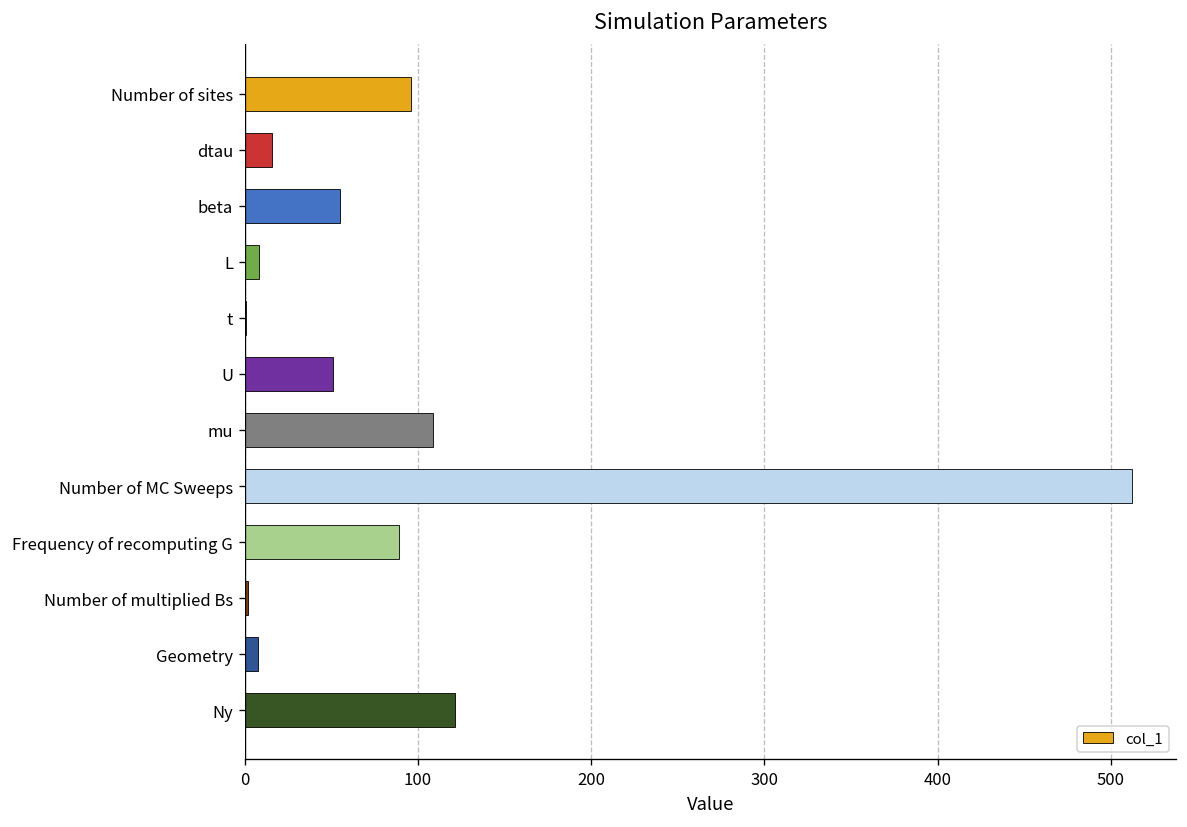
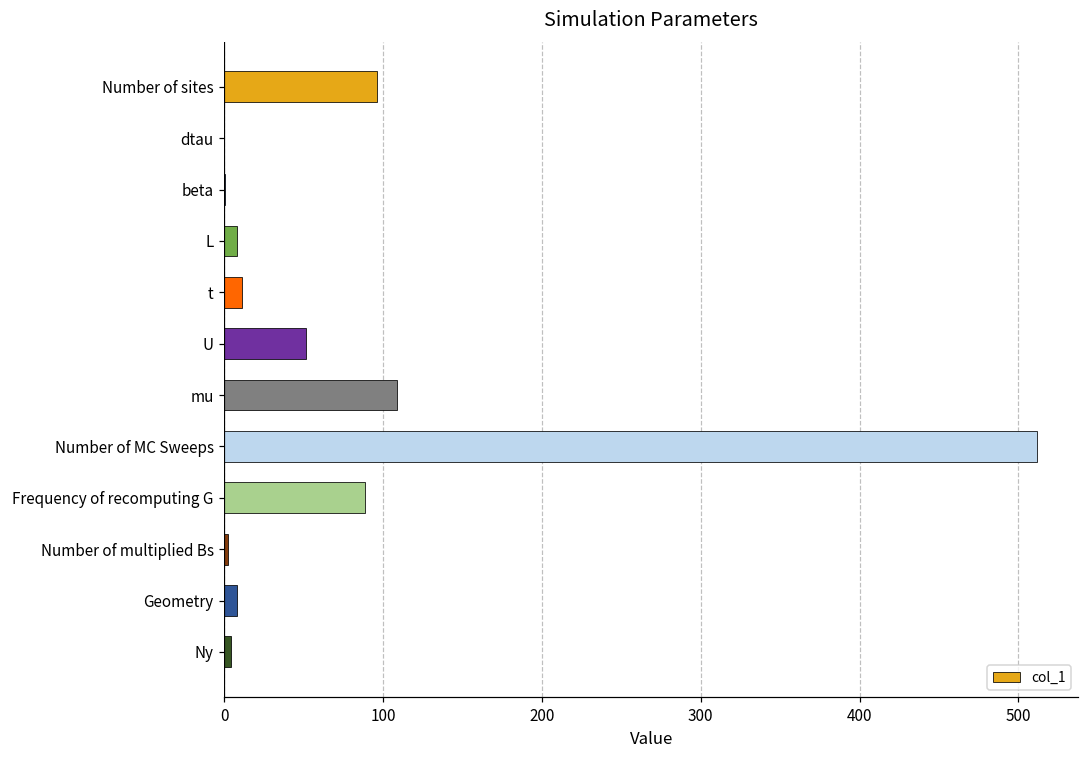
dtau: 16 -> 0
beta: 55 -> 1
t: 1 -> 11
Ny: 122 -> 4
